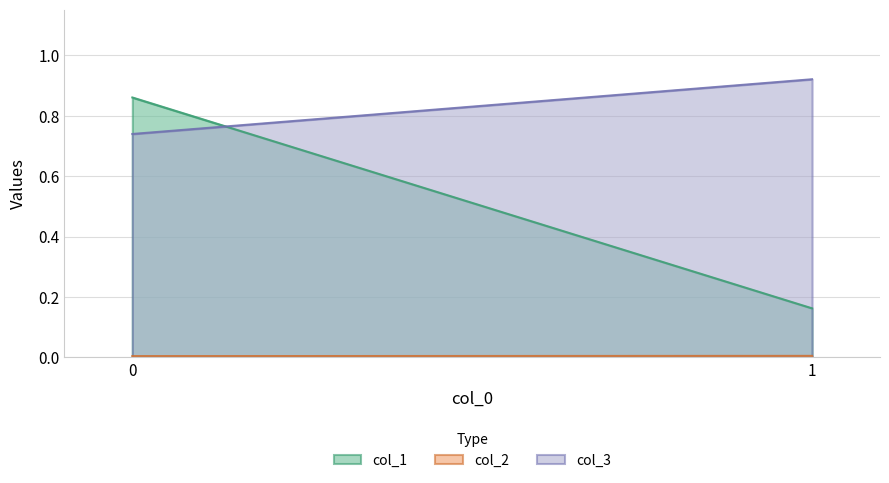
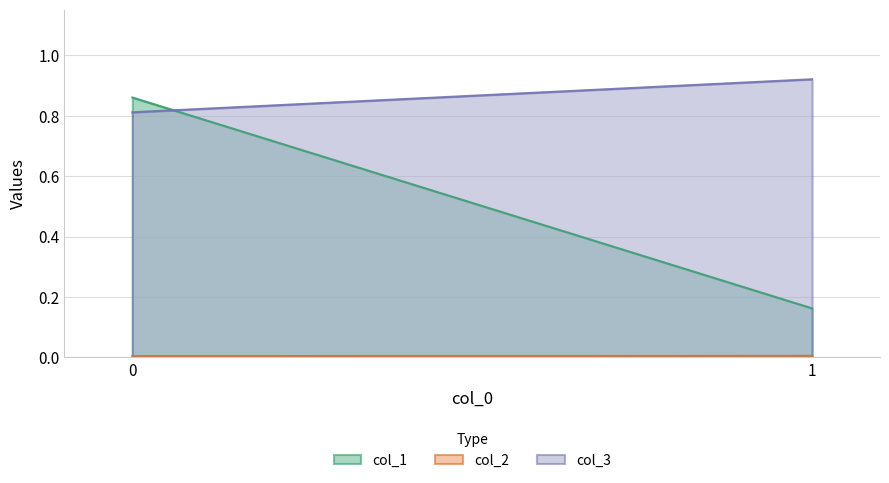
col_3, 0: 0.74 -> 0.81
